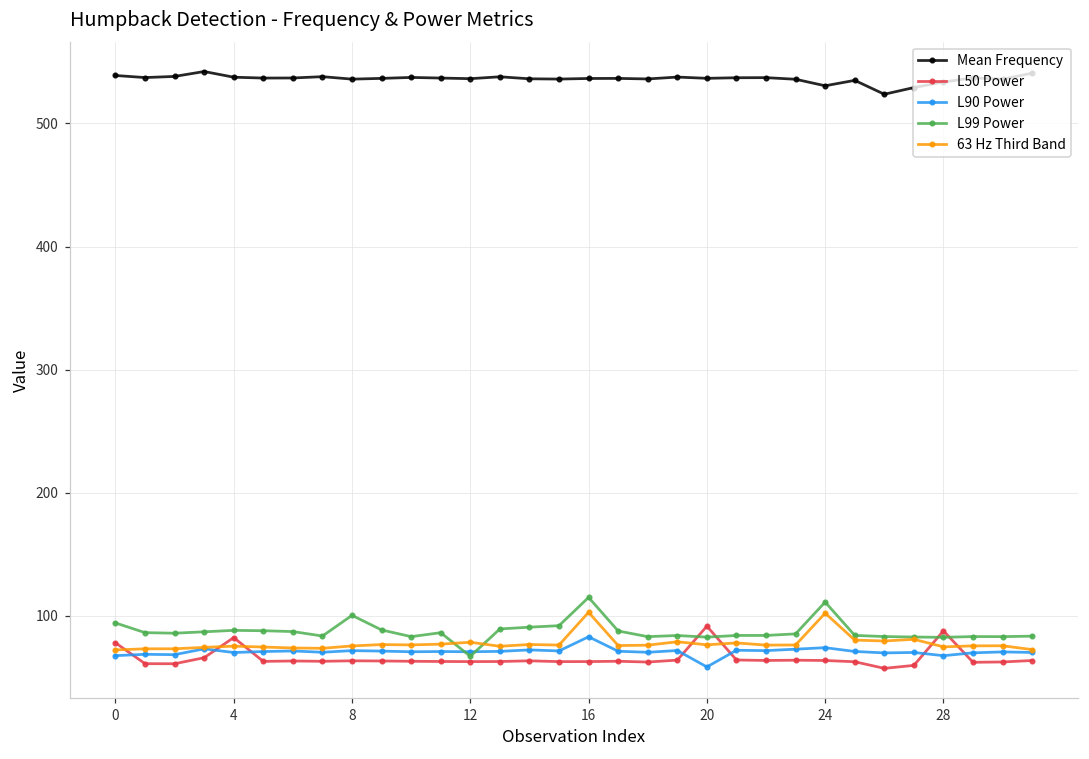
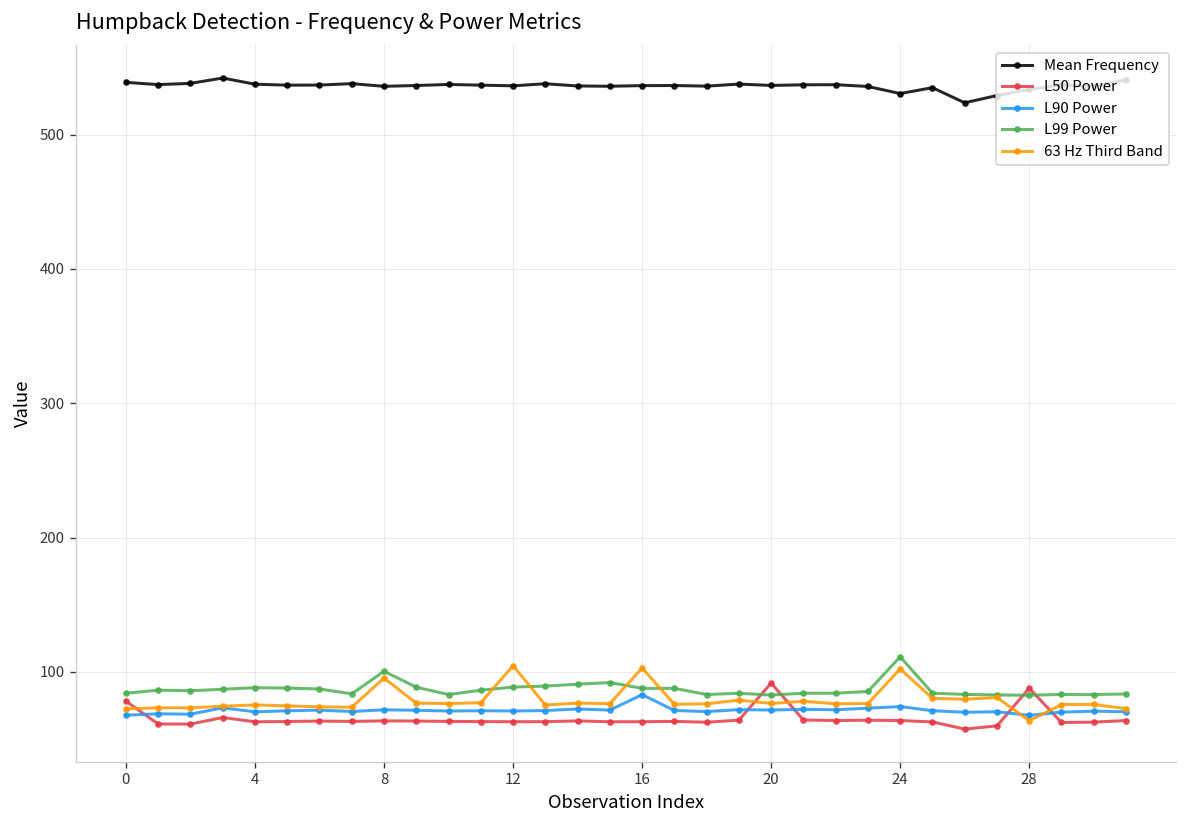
L99 Power, 0: 94 -> 84
L50 Power, 4: 82 -> 63
63 Hz Third Band, 8: 76 -> 95
L99 Power, 12: 67 -> 89
63 Hz Third Band, 12: 79 -> 105
L99 Power, 16: 115 -> 88
L90 Power, 20: 59 -> 72
63 Hz Third Band, 28: 75 -> 64
